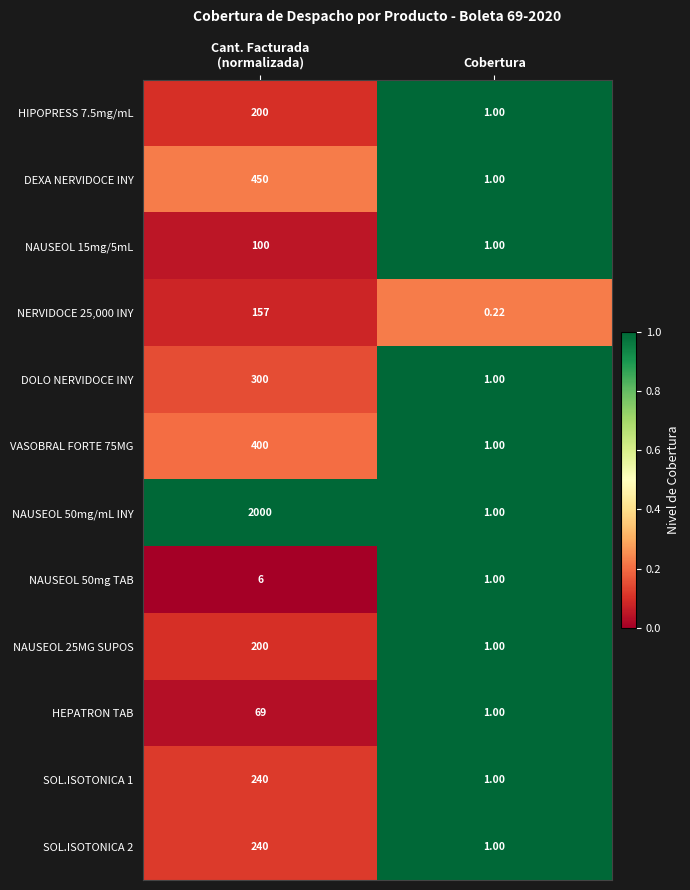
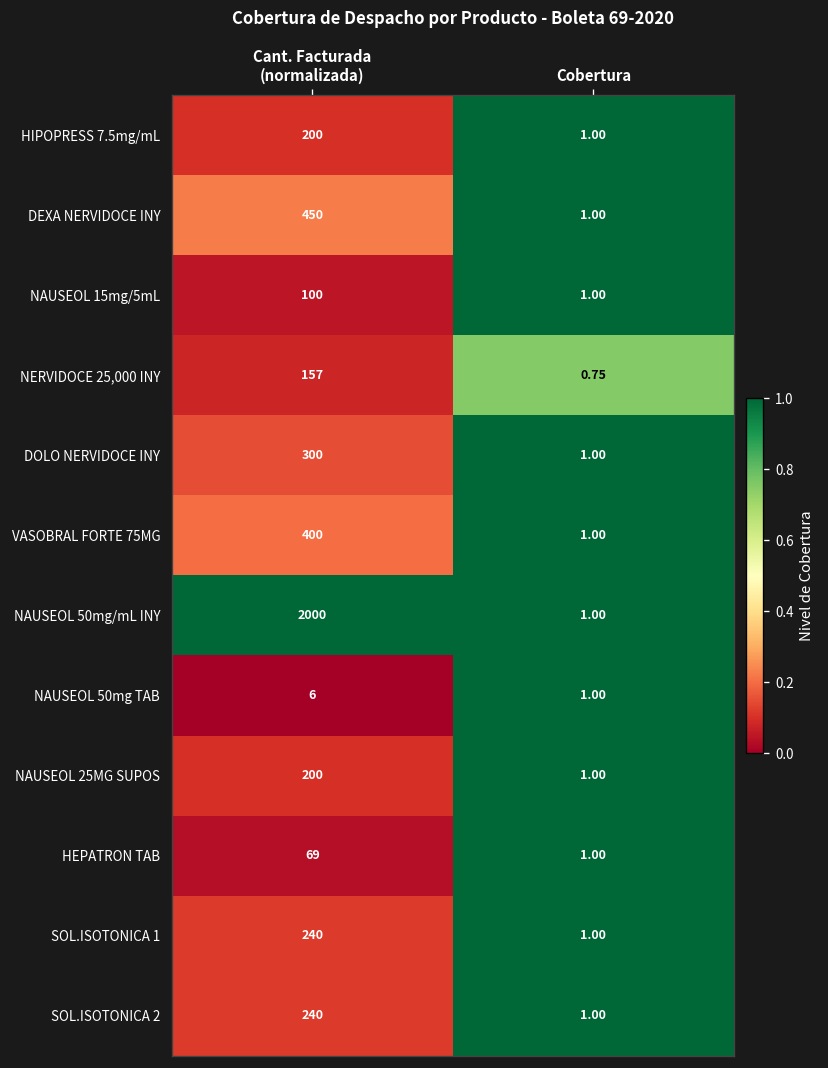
NERVIDOCE 25,000 INY, Cobertura: 0.22 -> 0.75
